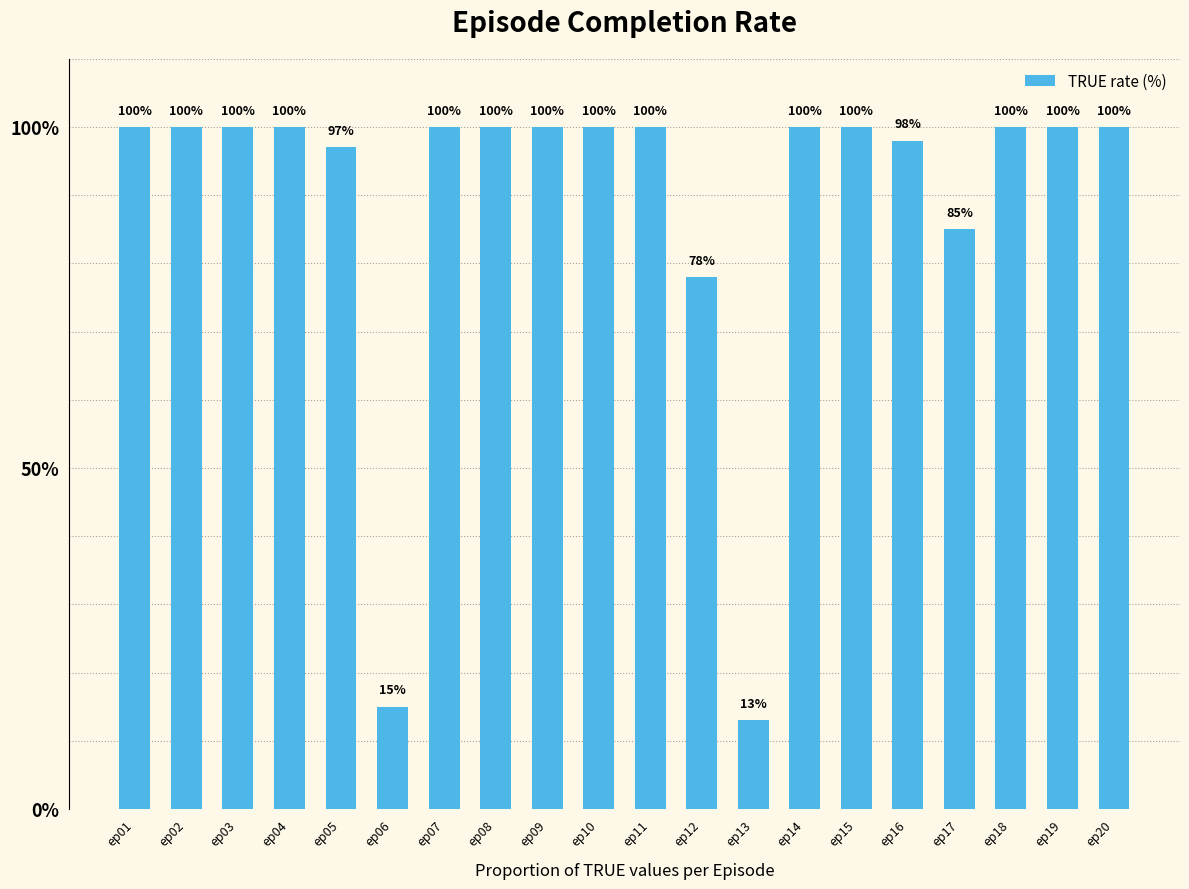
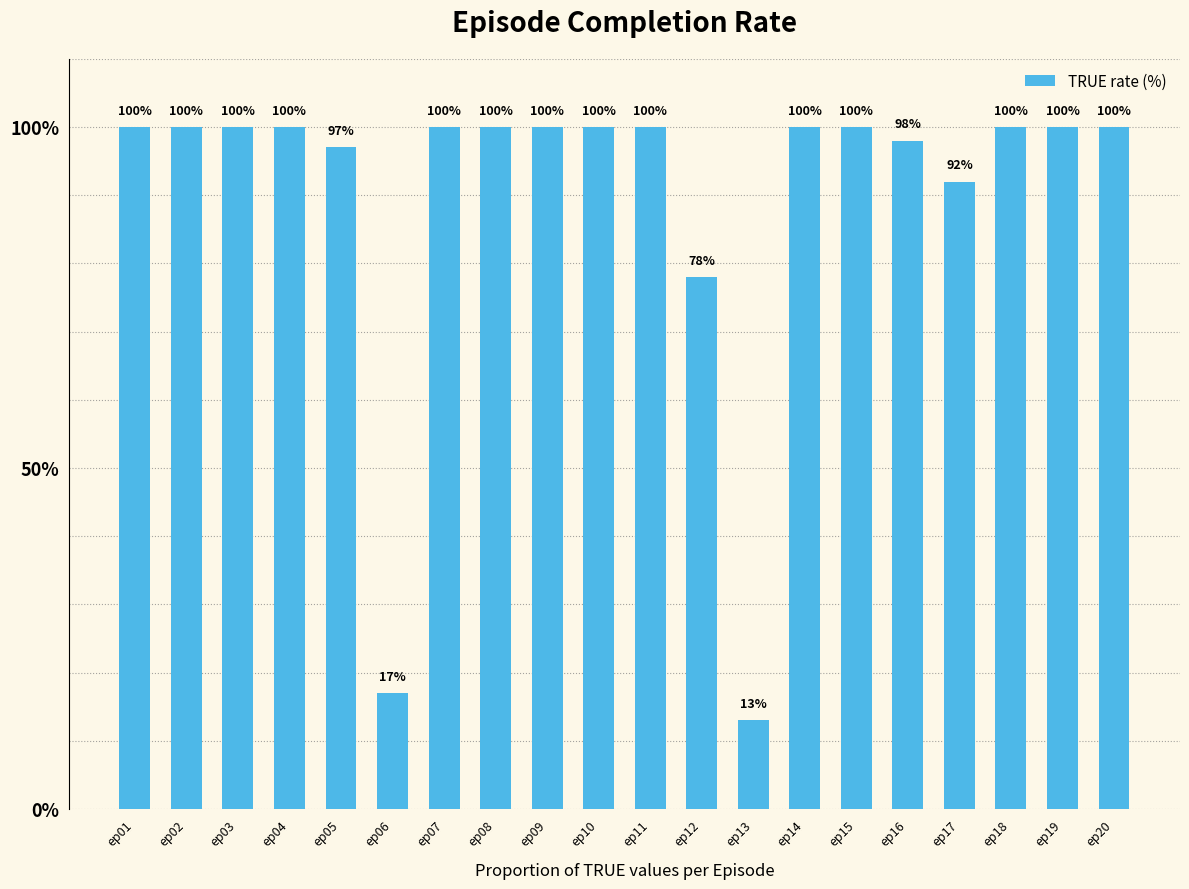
ep06: 15% -> 17%
ep17: 85% -> 92%
